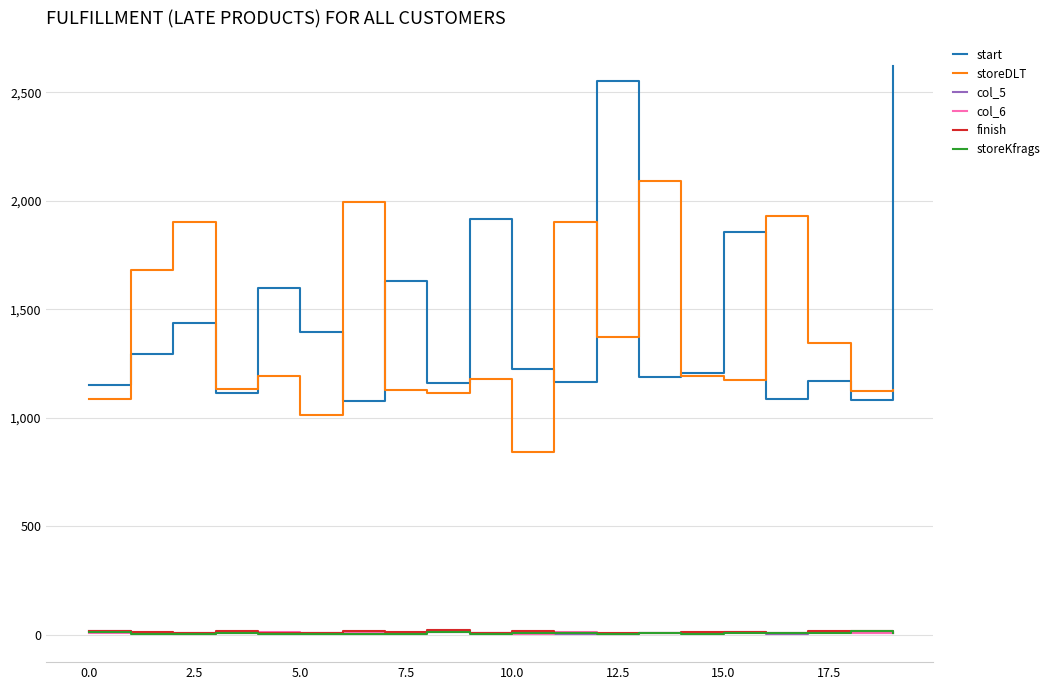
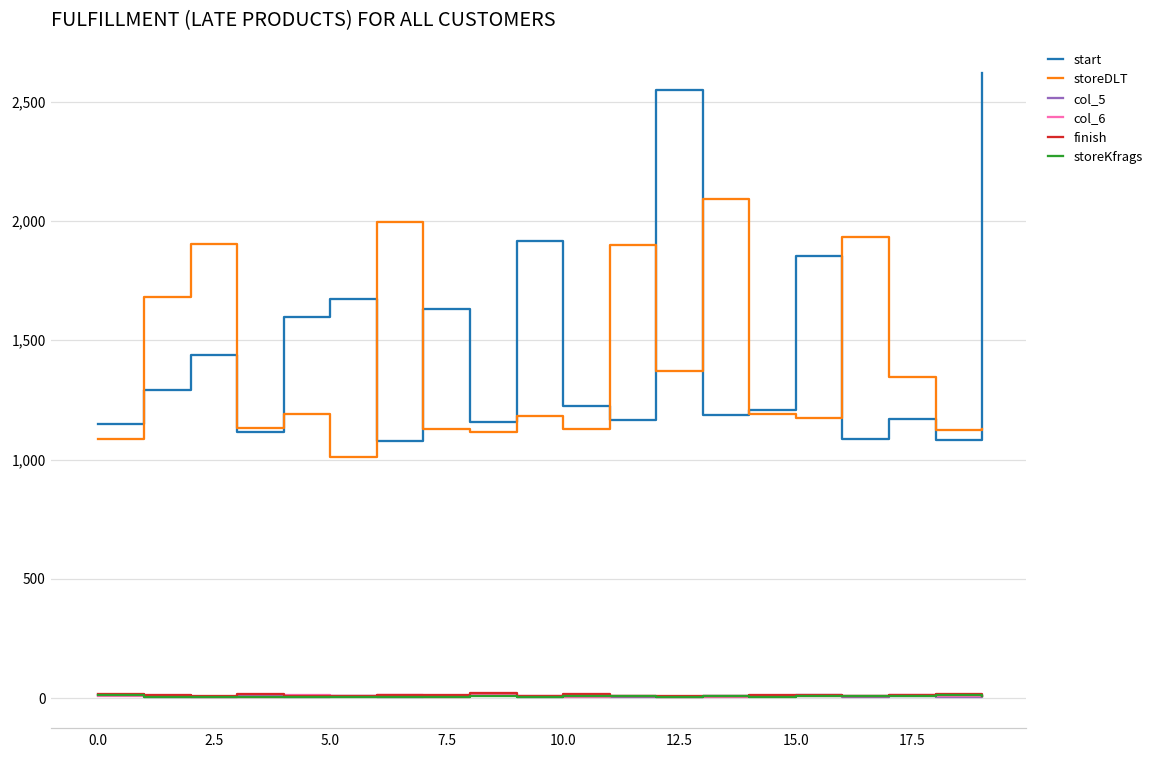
start, 5.0: 1,390 -> 1,670
storeDLT, 10.0: 840 -> 1,130
